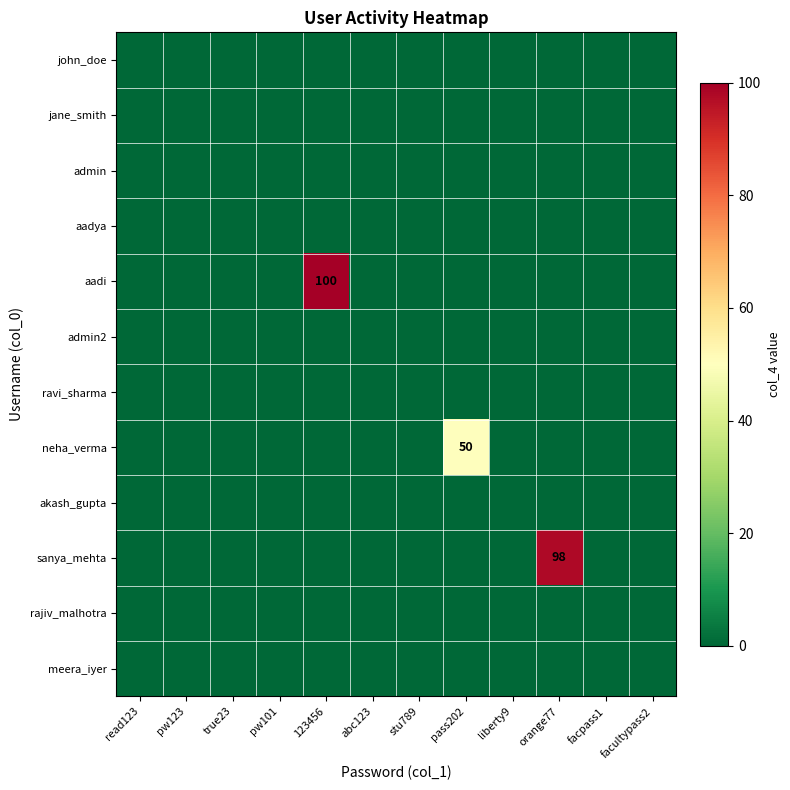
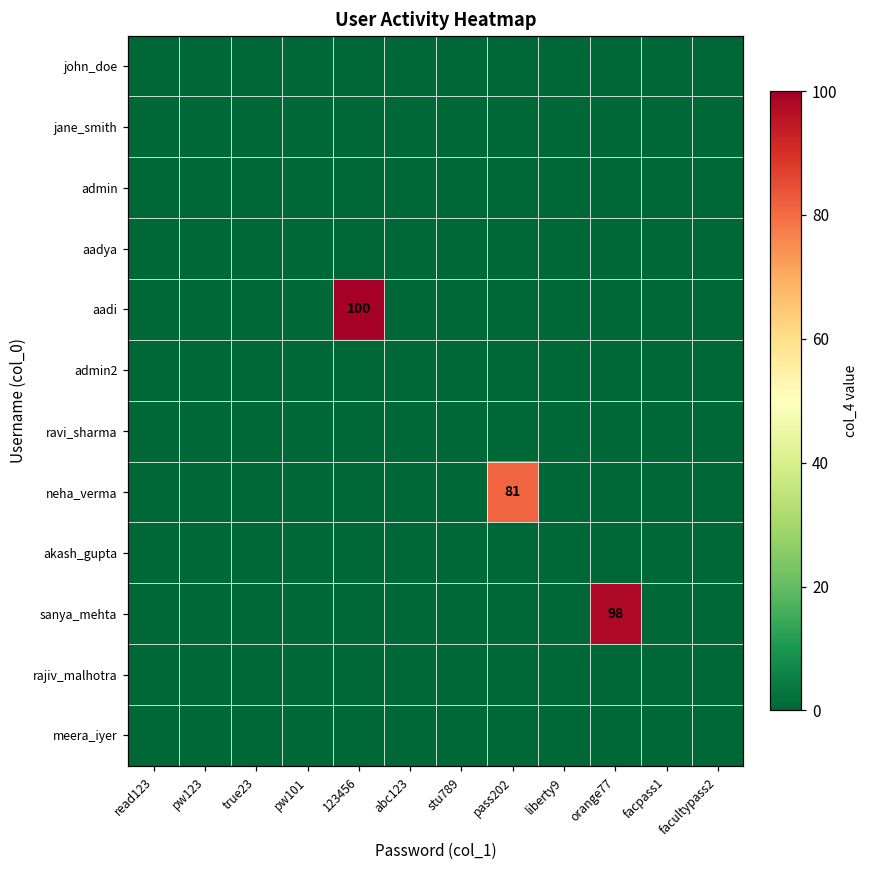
neha_verma, pass202: 50 -> 81
